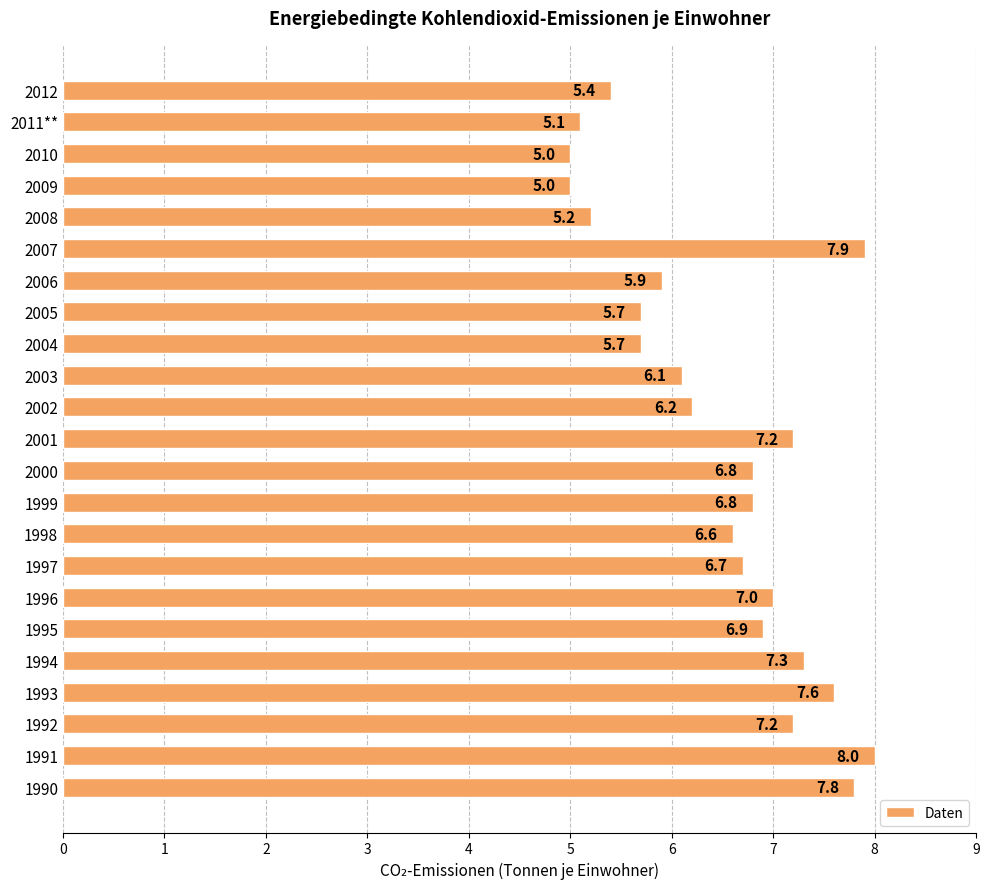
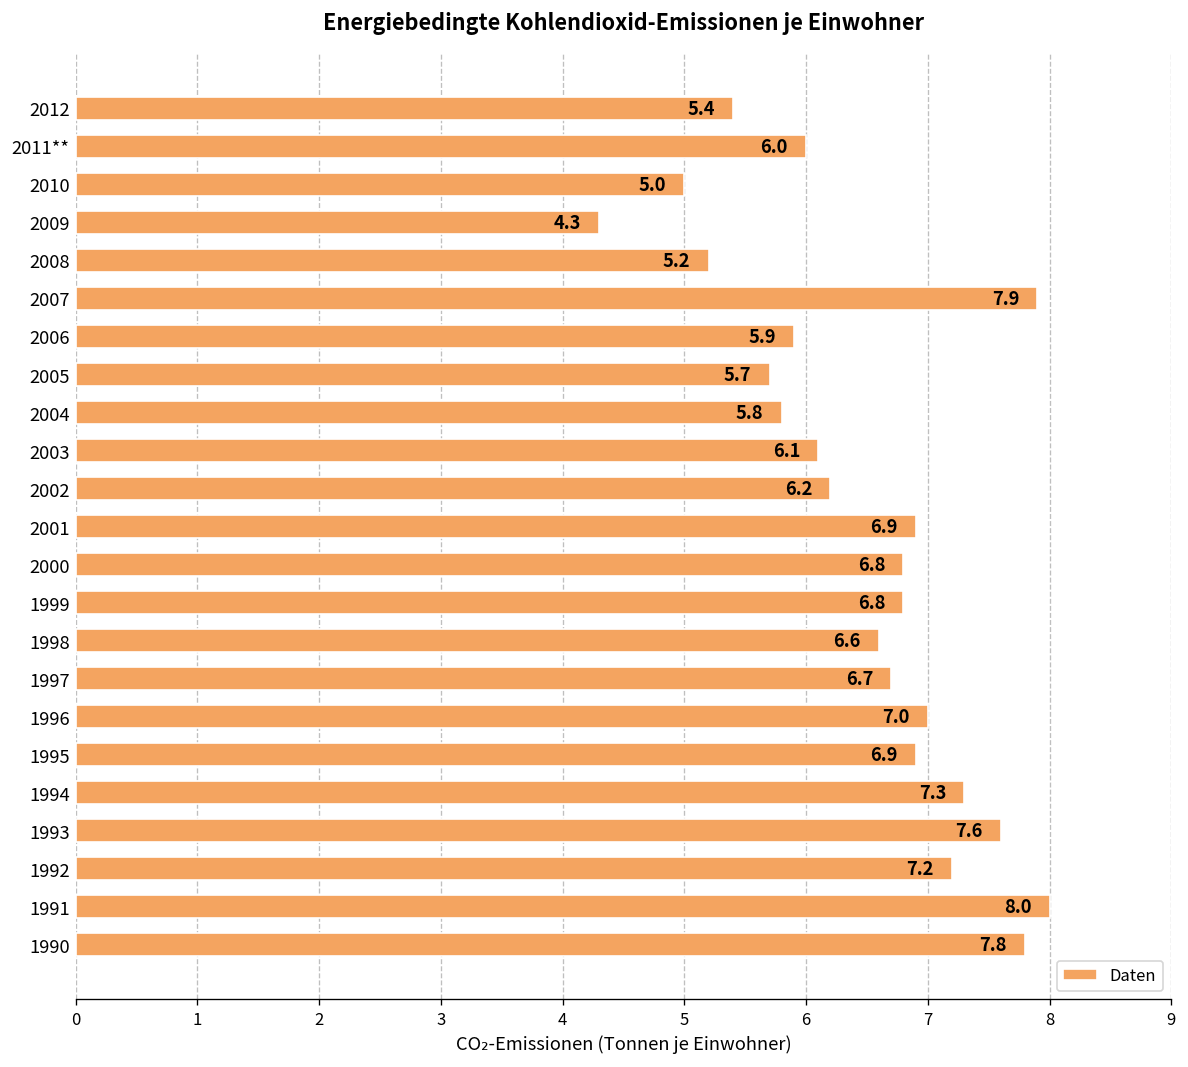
2011**: 5.1 -> 6.0
2009: 5.0 -> 4.3
2004: 5.7 -> 5.8
2001: 7.2 -> 6.9
